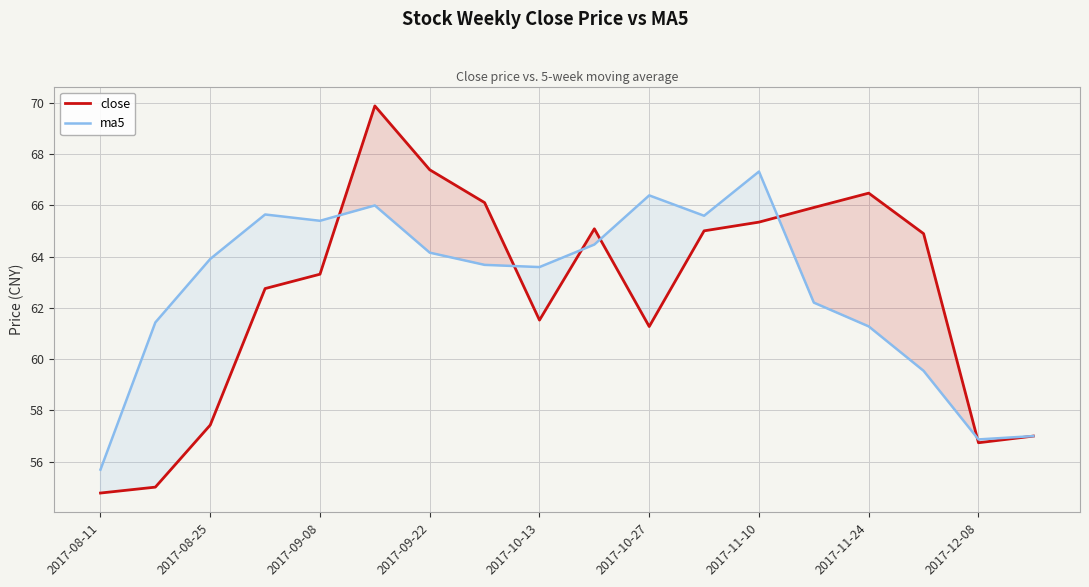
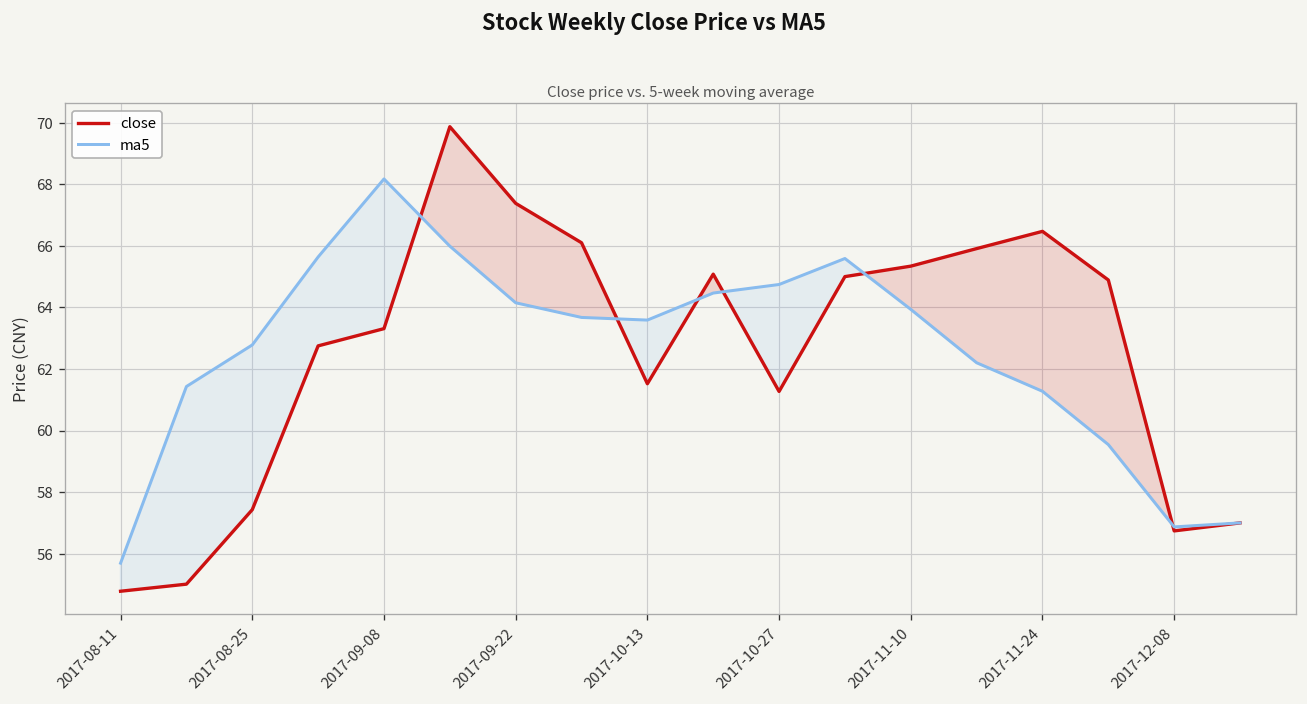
ma5, 2017-08-25: 63.9 -> 62.8
ma5, 2017-09-08: 65.4 -> 68.2
ma5, 2017-10-27: 66.4 -> 64.7
ma5, 2017-11-10: 67.3 -> 63.9
